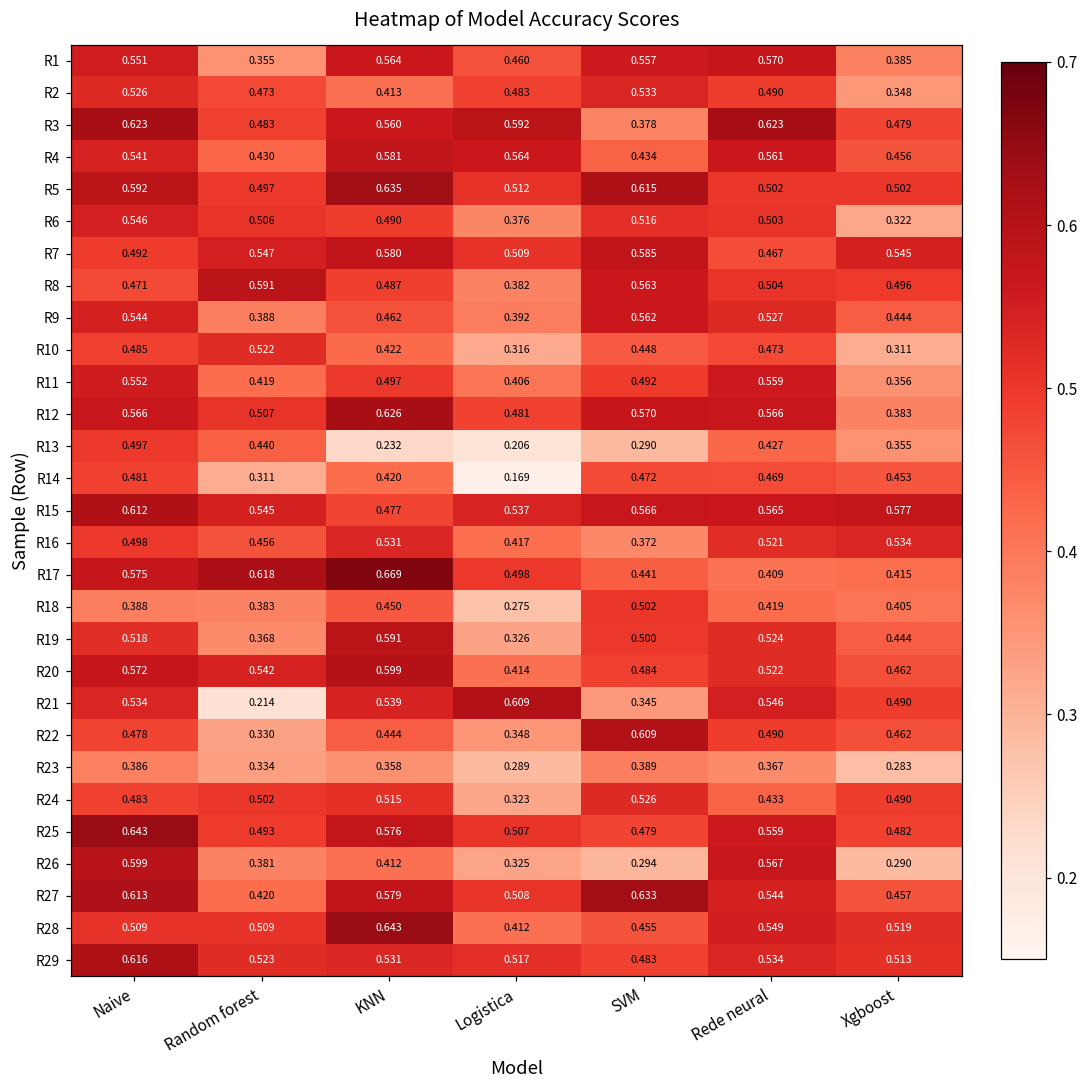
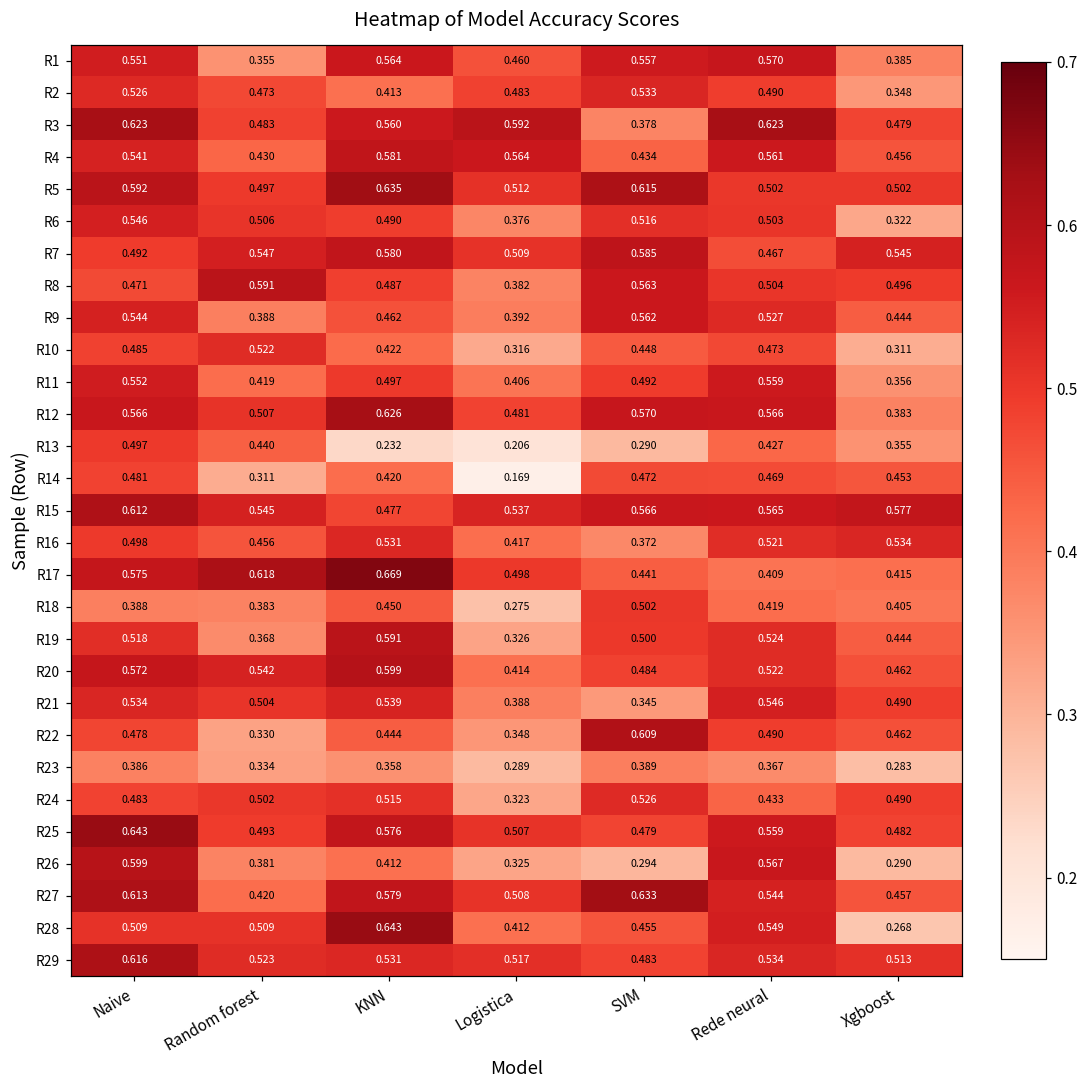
R21, Random forest: 0.214 -> 0.504
R21, Logistica: 0.609 -> 0.388
R28, Xgboost: 0.519 -> 0.268
